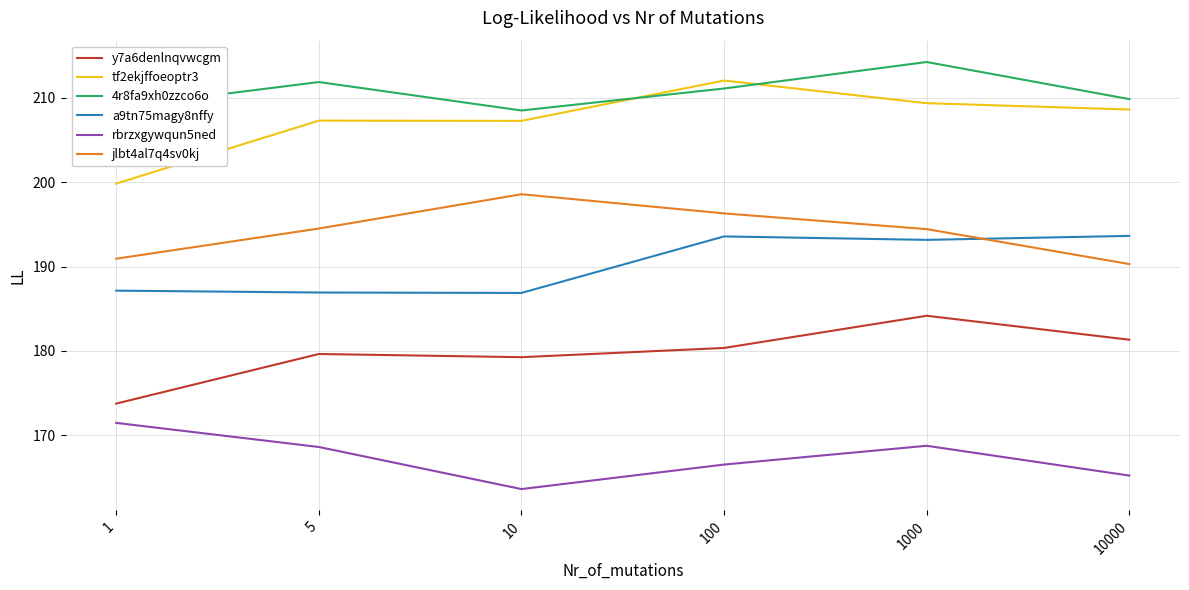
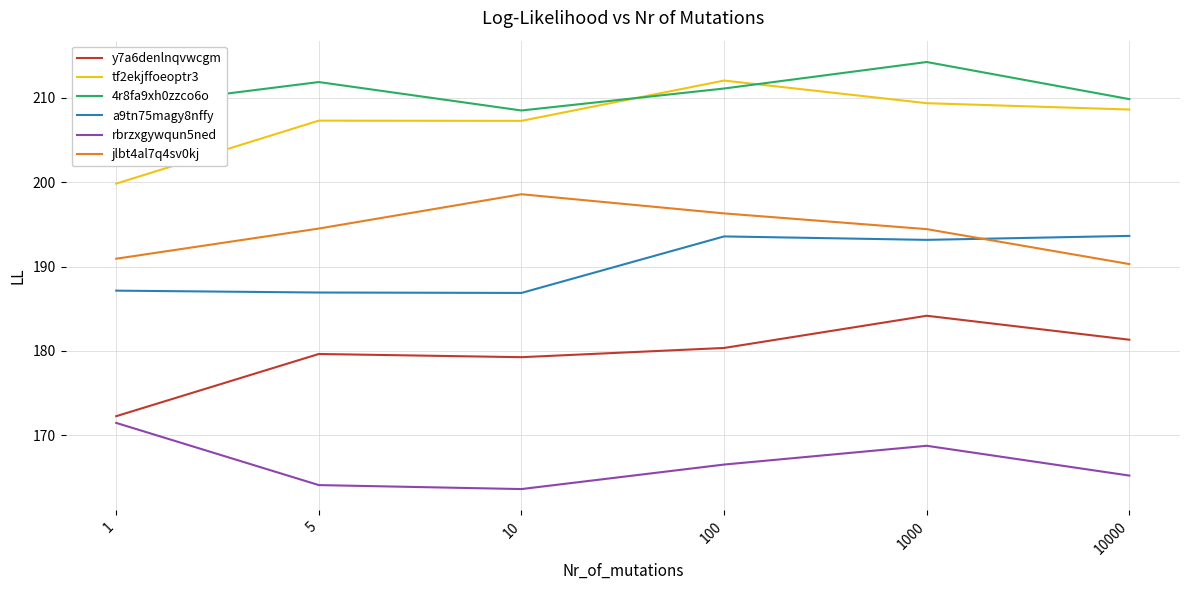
y7a6denlnqvwcgm, 1: 174 -> 172
rbrzxgywqun5ned, 5: 169 -> 164
